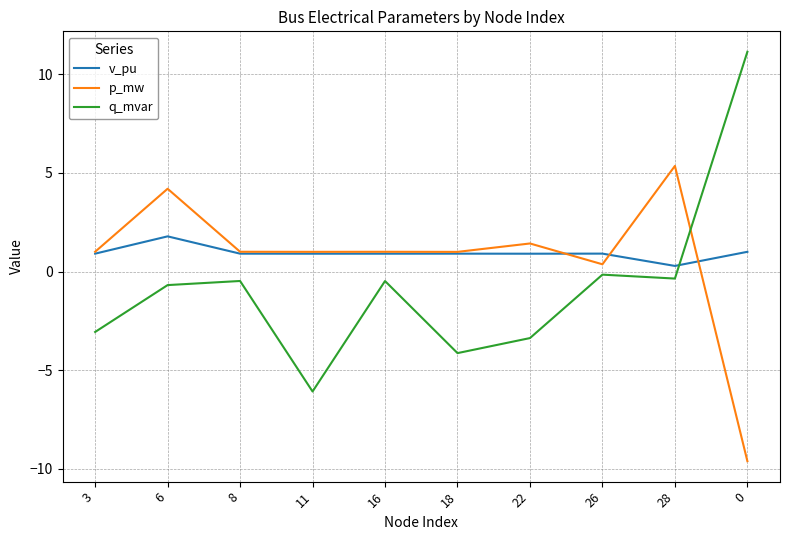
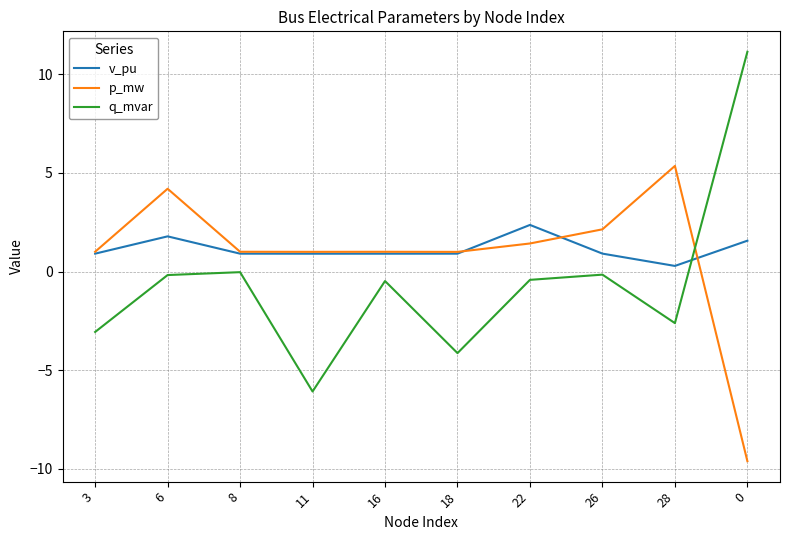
q_mvar, 6: -0.7 -> -0.2
q_mvar, 8: -0.5 -> 0.0
v_pu, 22: 0.9 -> 2.4
q_mvar, 22: -3.4 -> -0.4
p_mw, 26: 0.4 -> 2.1
q_mvar, 28: -0.4 -> -2.6
v_pu, 0: 1.0 -> 1.6
